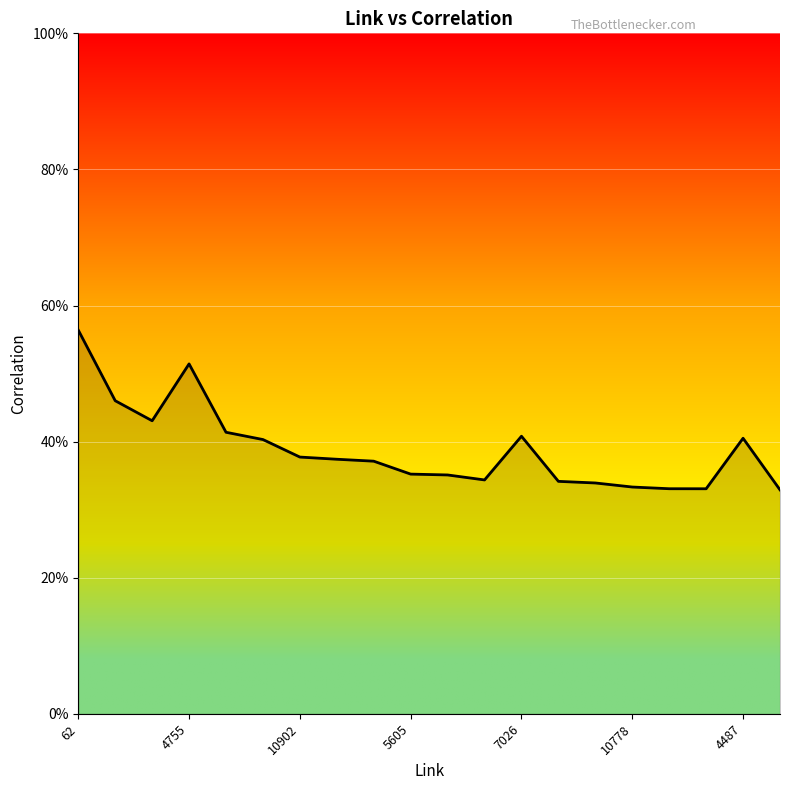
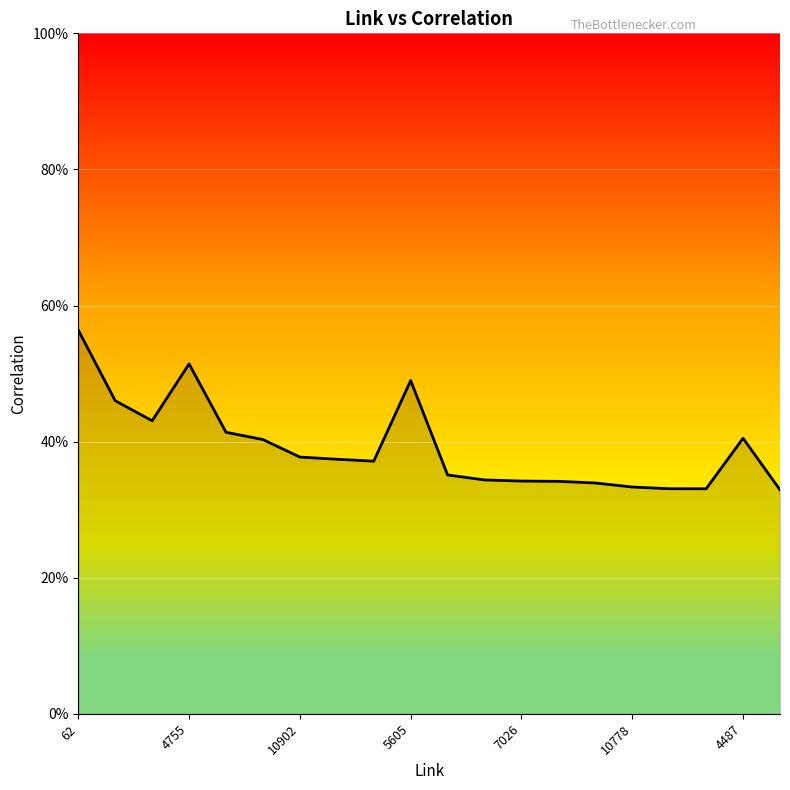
5605: 35% -> 49%
7026: 41% -> 34%
